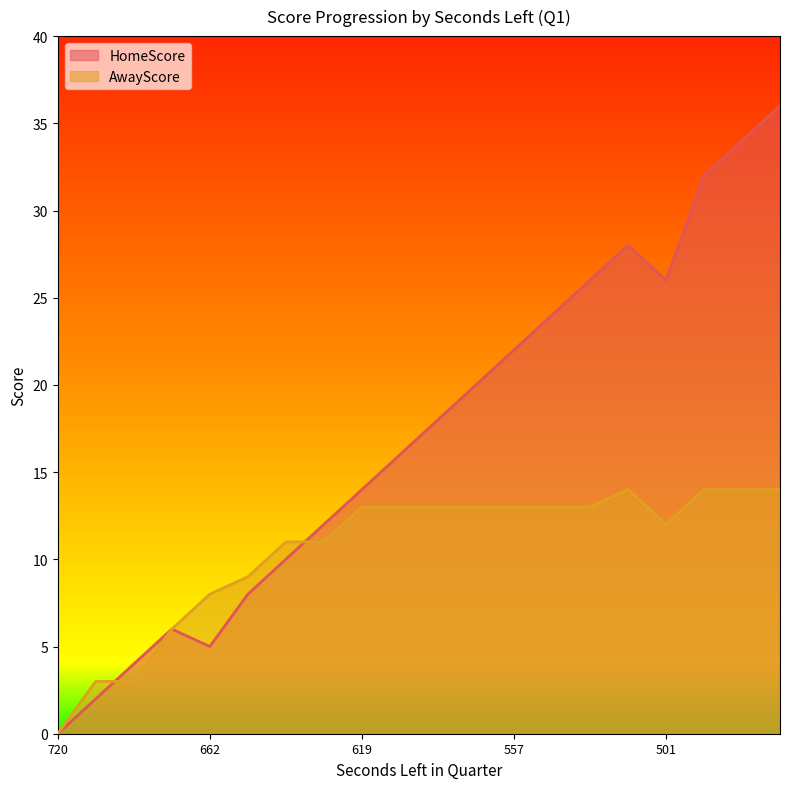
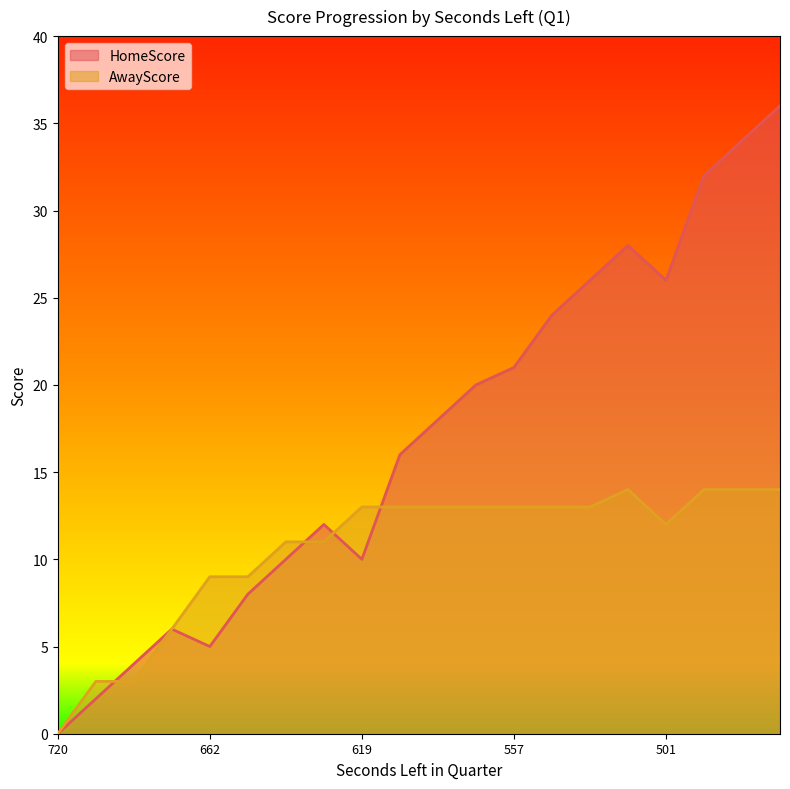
AwayScore, 662: 8 -> 9
HomeScore, 619: 14 -> 10
HomeScore, 557: 22 -> 21
